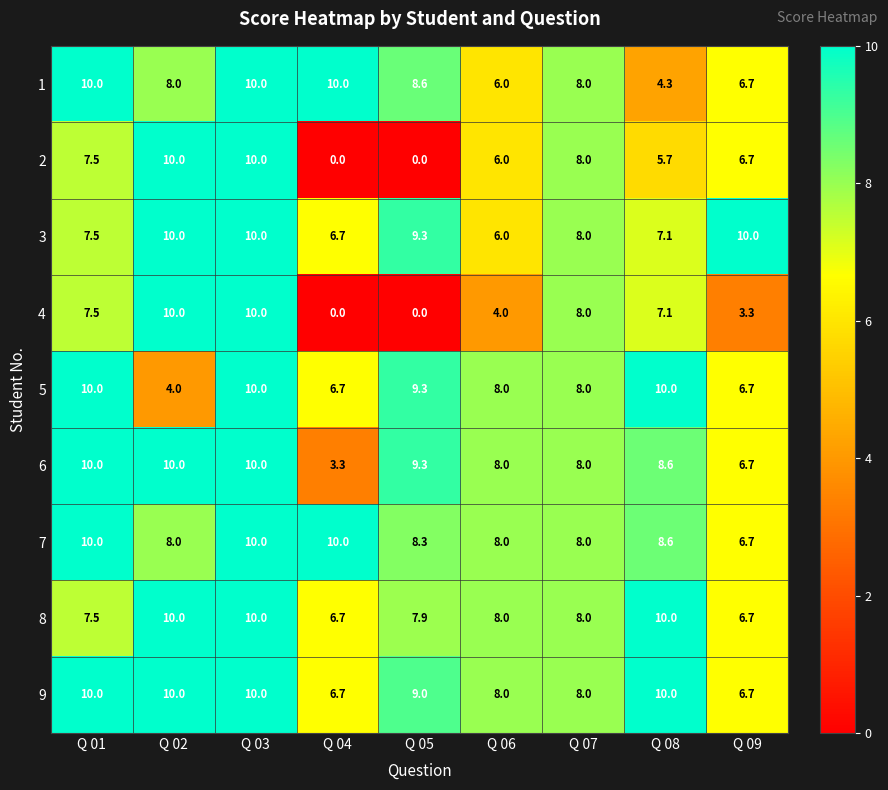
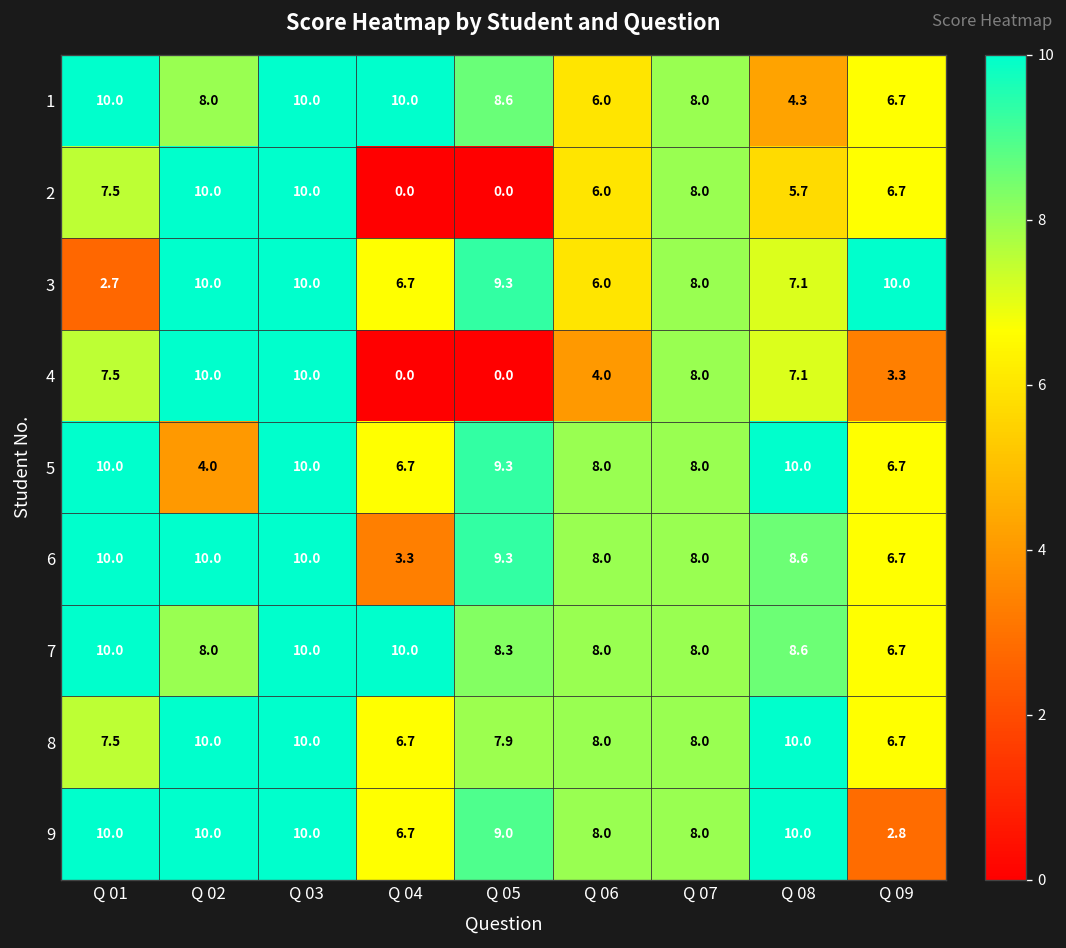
3, Q 01: 7.5 -> 2.7
9, Q 09: 6.7 -> 2.8
